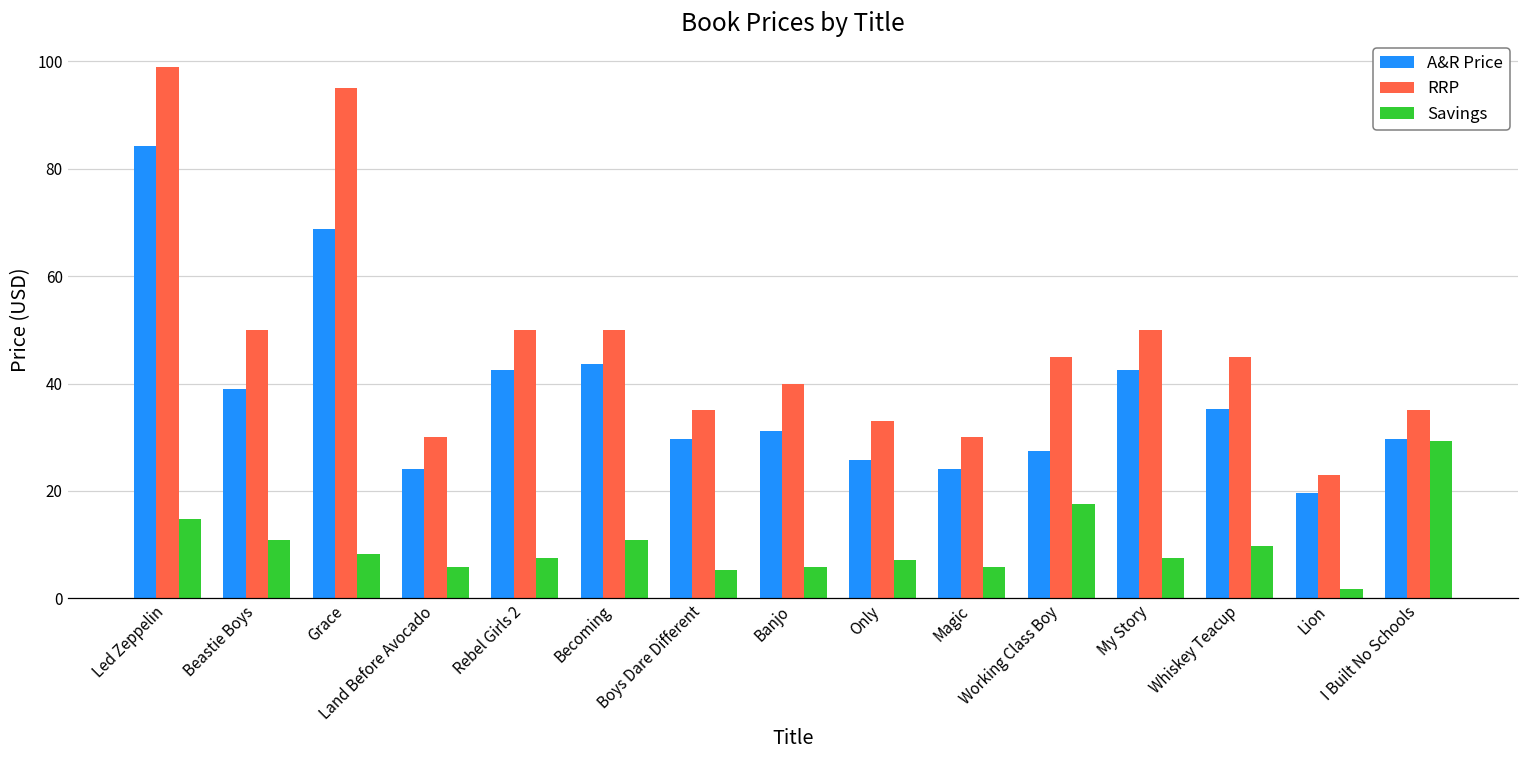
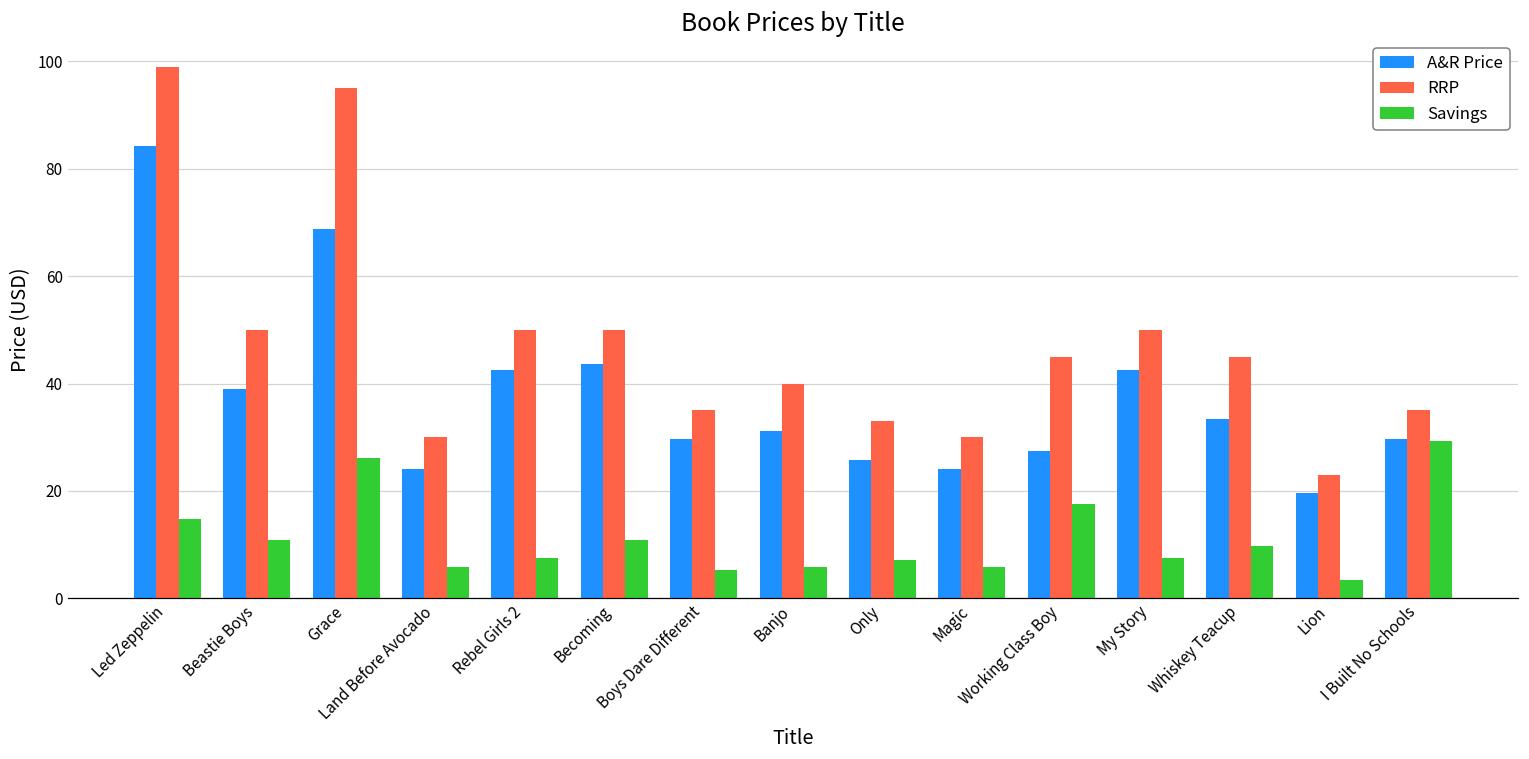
Savings, Grace: 8 -> 26
A&R Price, Whiskey Teacup: 35 -> 33
Savings, Lion: 2 -> 3
